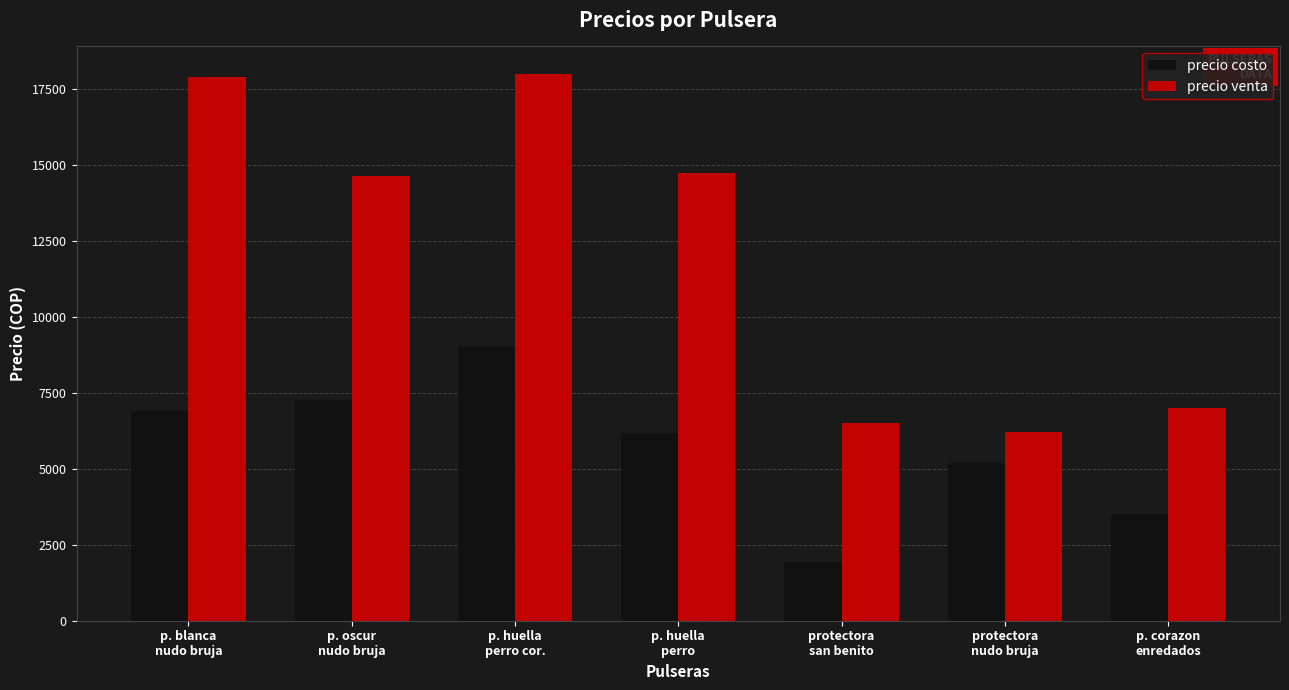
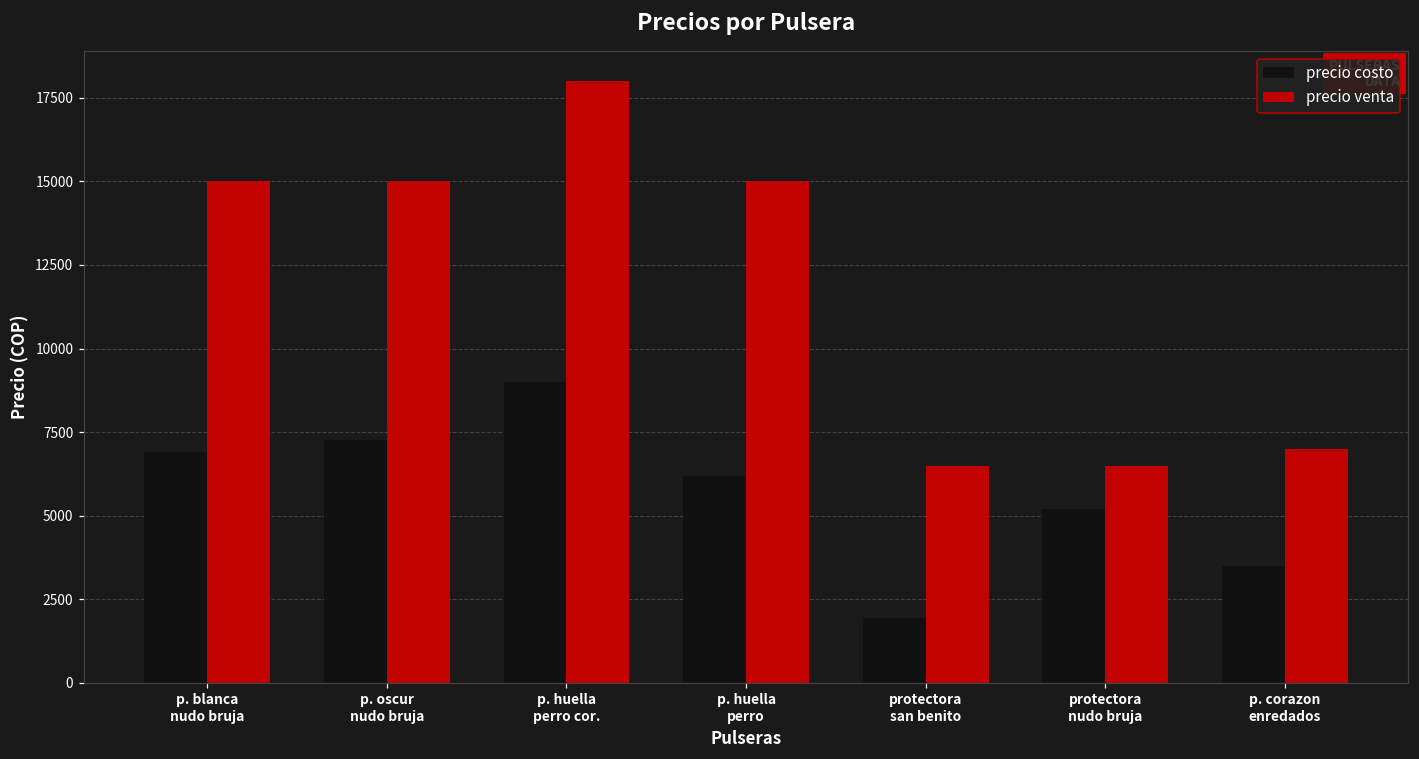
precio venta, p. blanca nudo bruja: 17900 -> 15000
precio venta, p. oscur nudo bruja: 14600 -> 15000
precio venta, p. huella perro: 14700 -> 15000
precio venta, protectora nudo bruja: 6200 -> 6500
